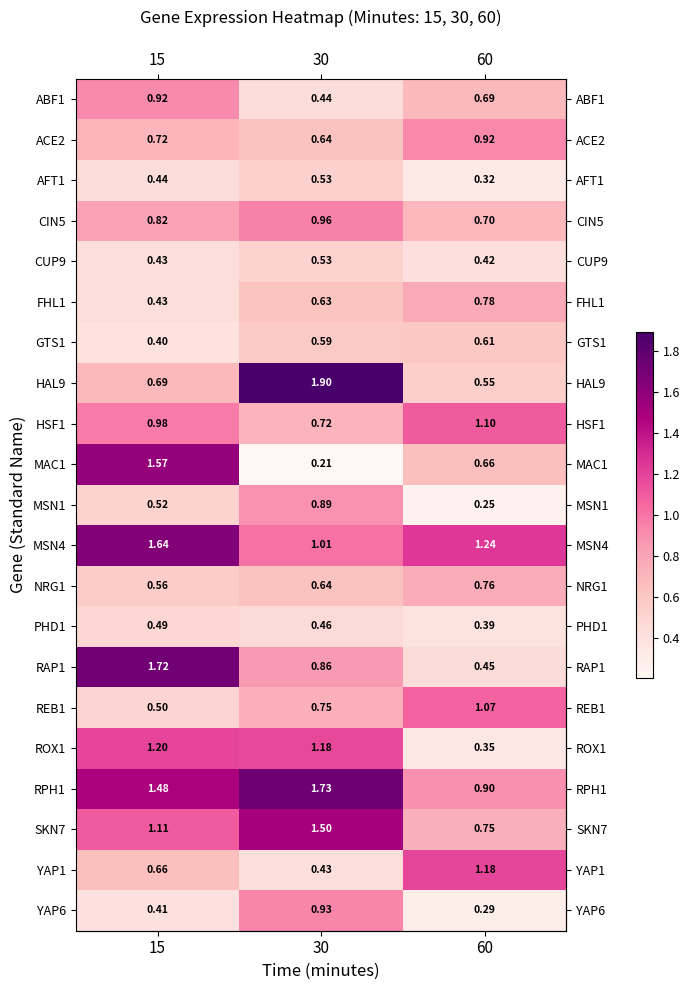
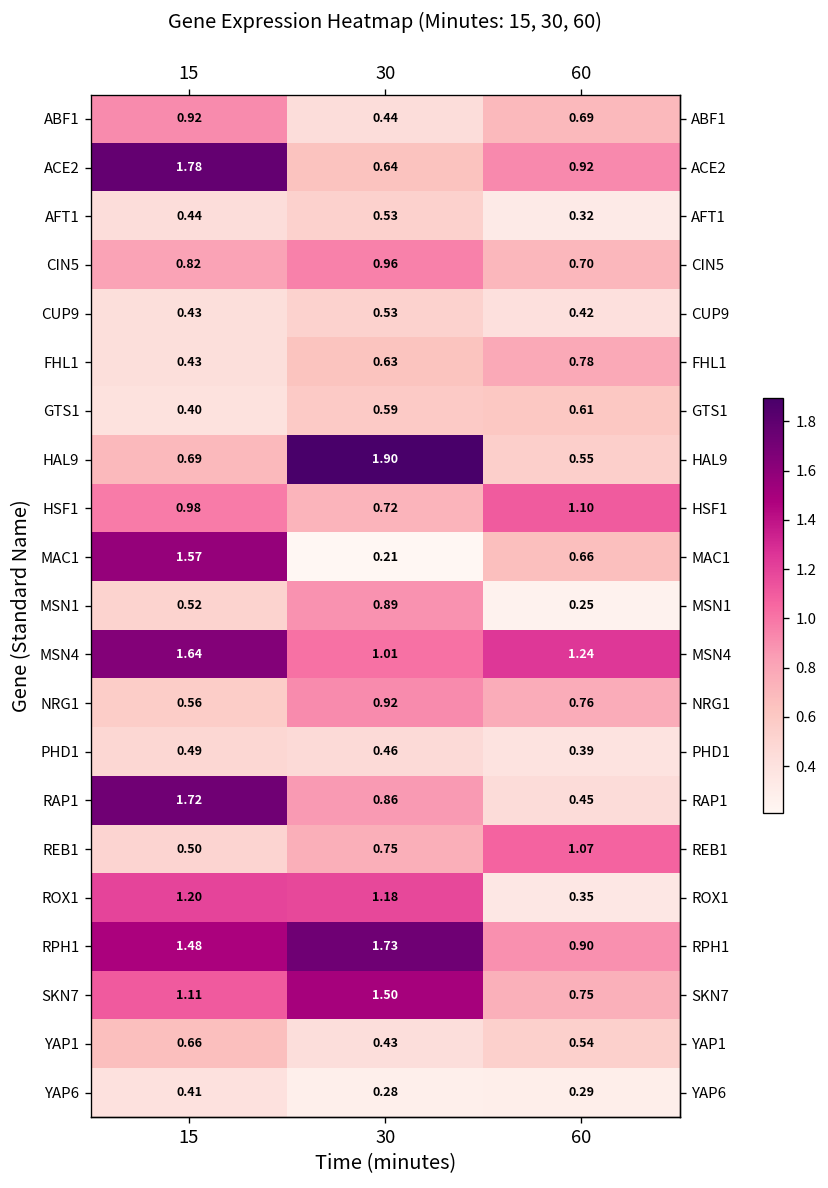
ACE2, 15: 0.72 -> 1.78
NRG1, 30: 0.64 -> 0.92
YAP1, 60: 1.18 -> 0.54
YAP6, 30: 0.93 -> 0.28
